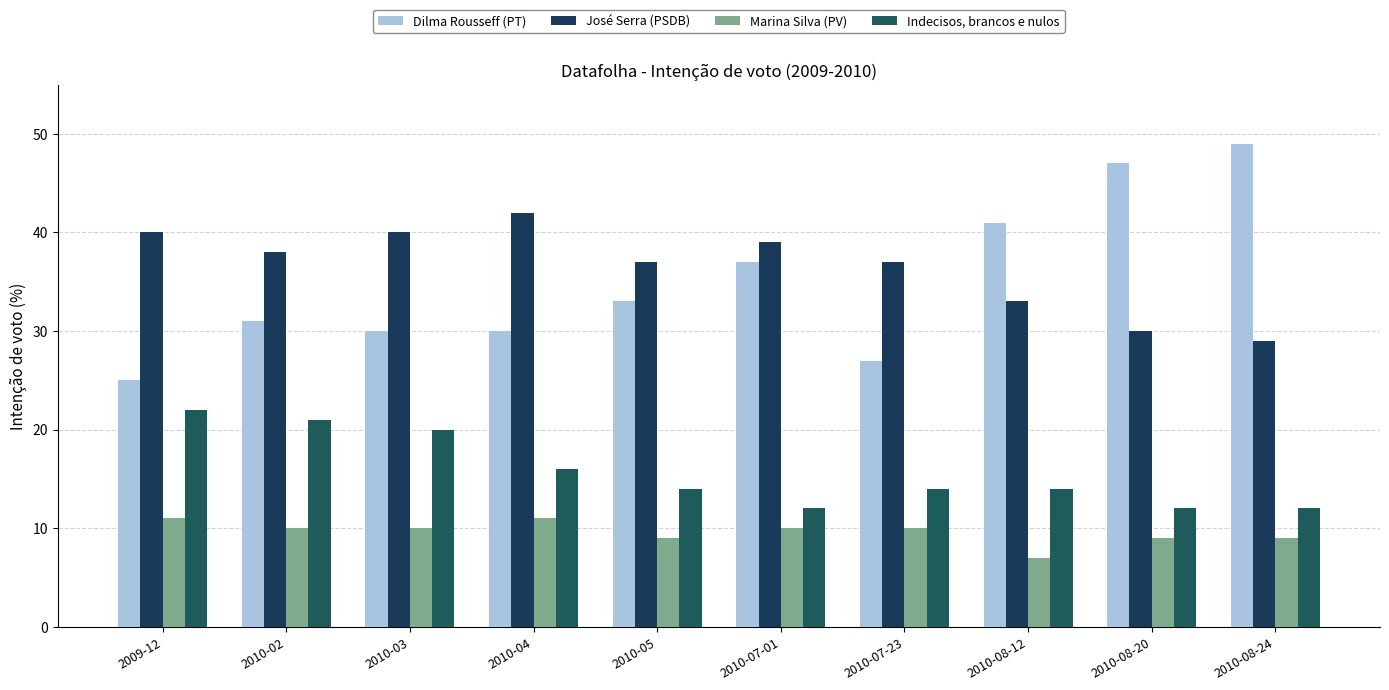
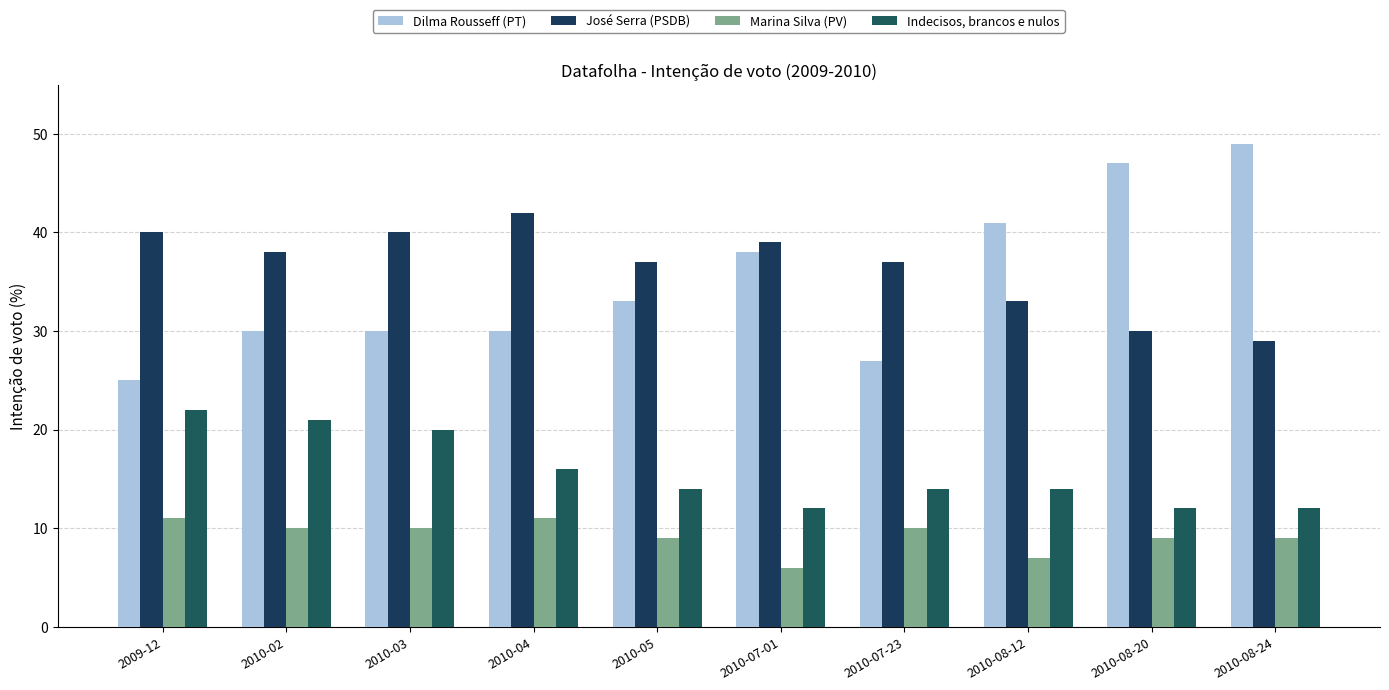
Dilma Rousseff (PT), 2010-02: 31 -> 30
Dilma Rousseff (PT), 2010-07-01: 37 -> 38
Marina Silva (PV), 2010-07-01: 10 -> 6
